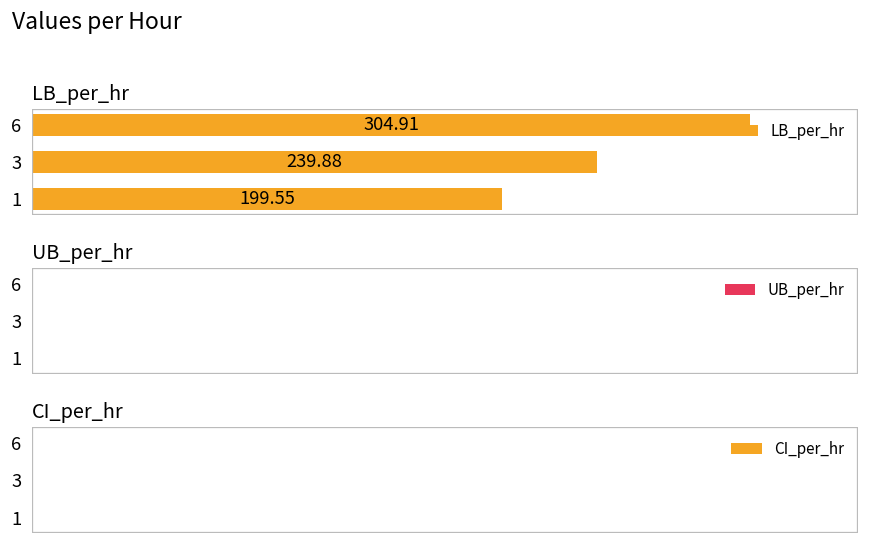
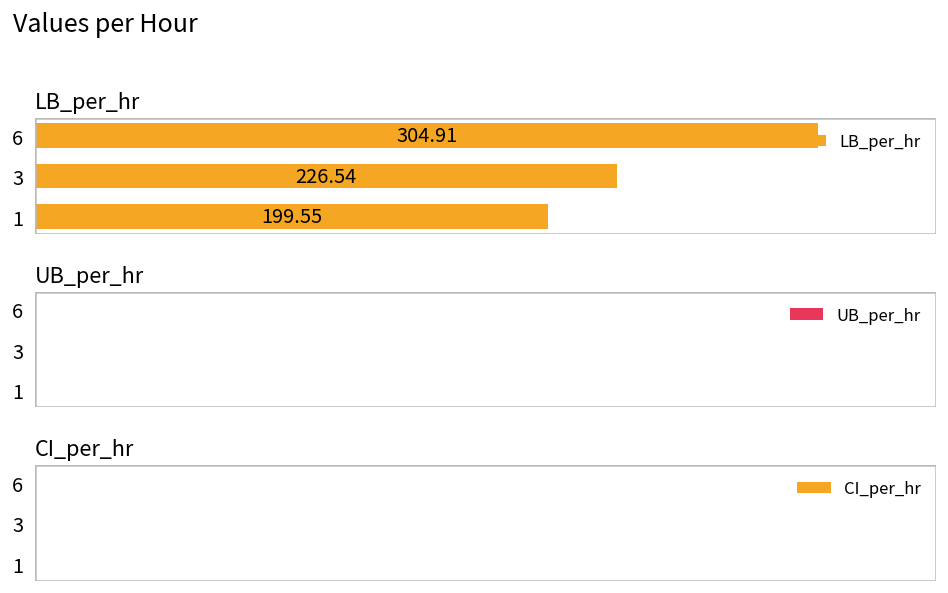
LB_per_hr, 3: 239.88 -> 226.54
